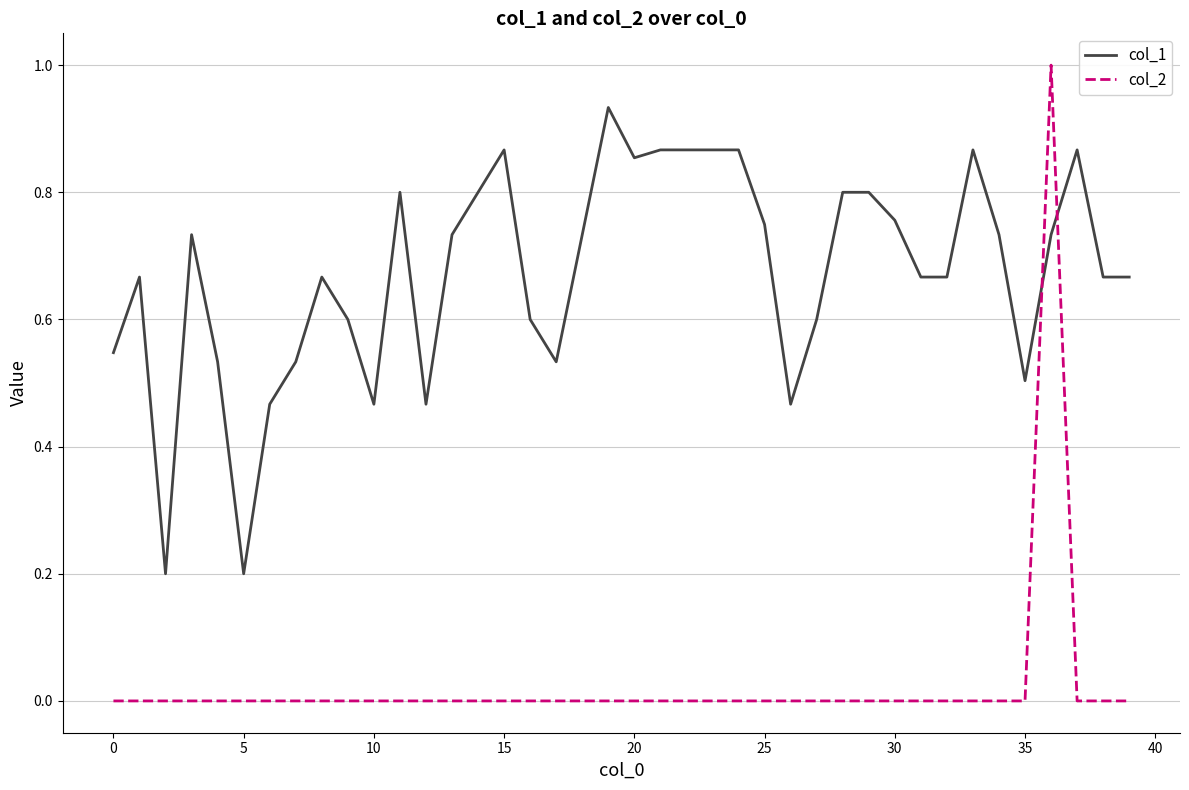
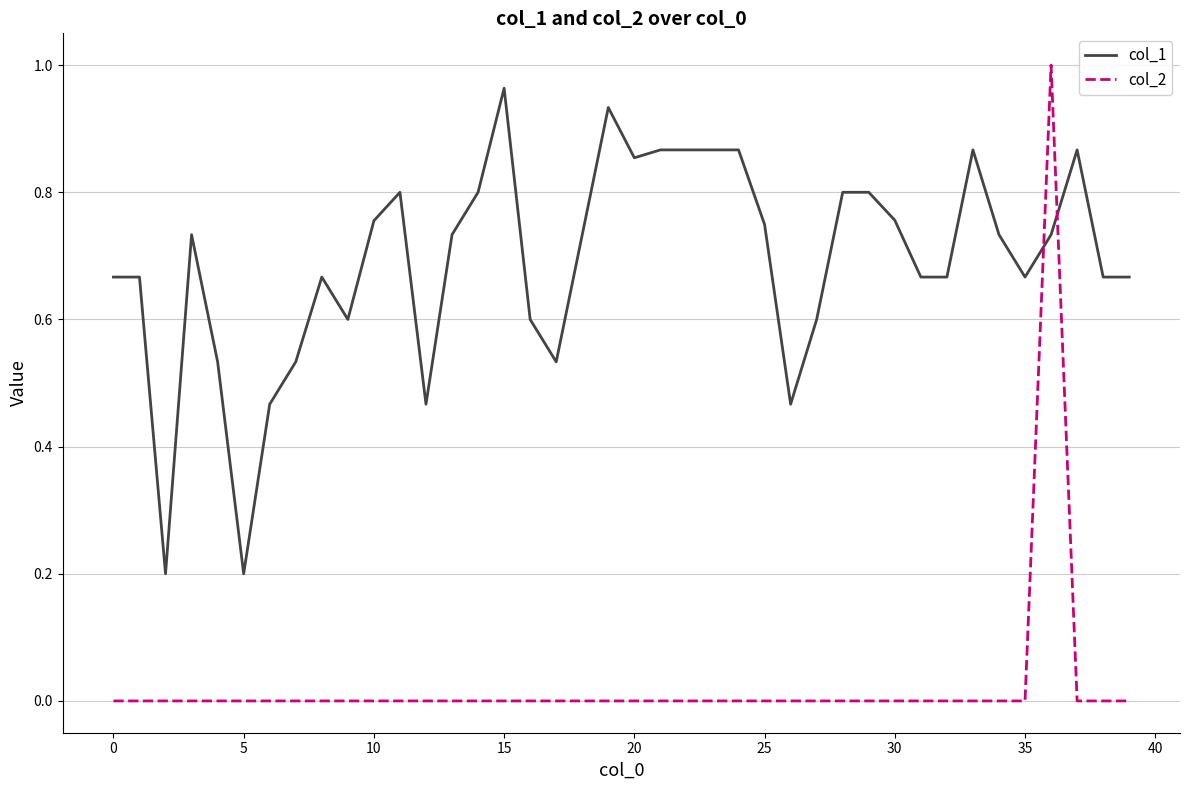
col_1, 0: 0.55 -> 0.67
col_1, 10: 0.47 -> 0.76
col_1, 15: 0.87 -> 0.96
col_1, 35: 0.50 -> 0.67
